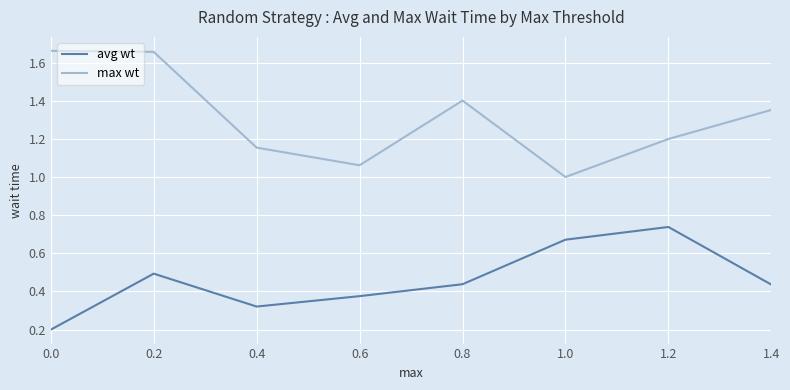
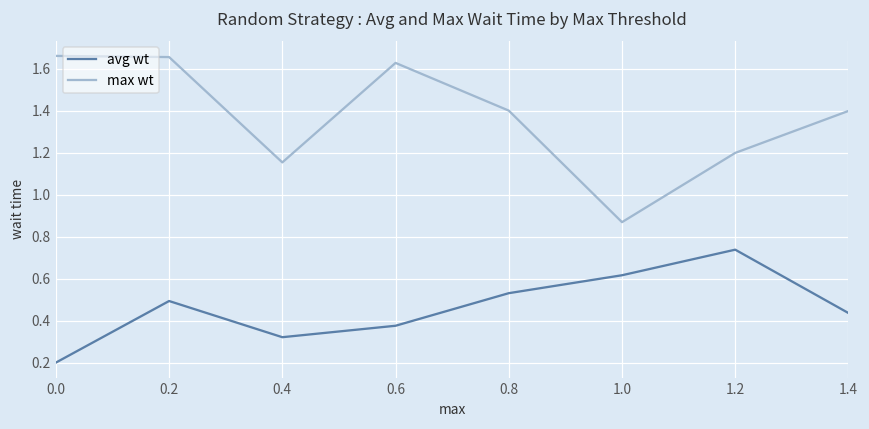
max wt, 0.6: 1.06 -> 1.63
avg wt, 0.8: 0.44 -> 0.53
avg wt, 1.0: 0.67 -> 0.62
max wt, 1.0: 1.00 -> 0.87
max wt, 1.4: 1.35 -> 1.40
